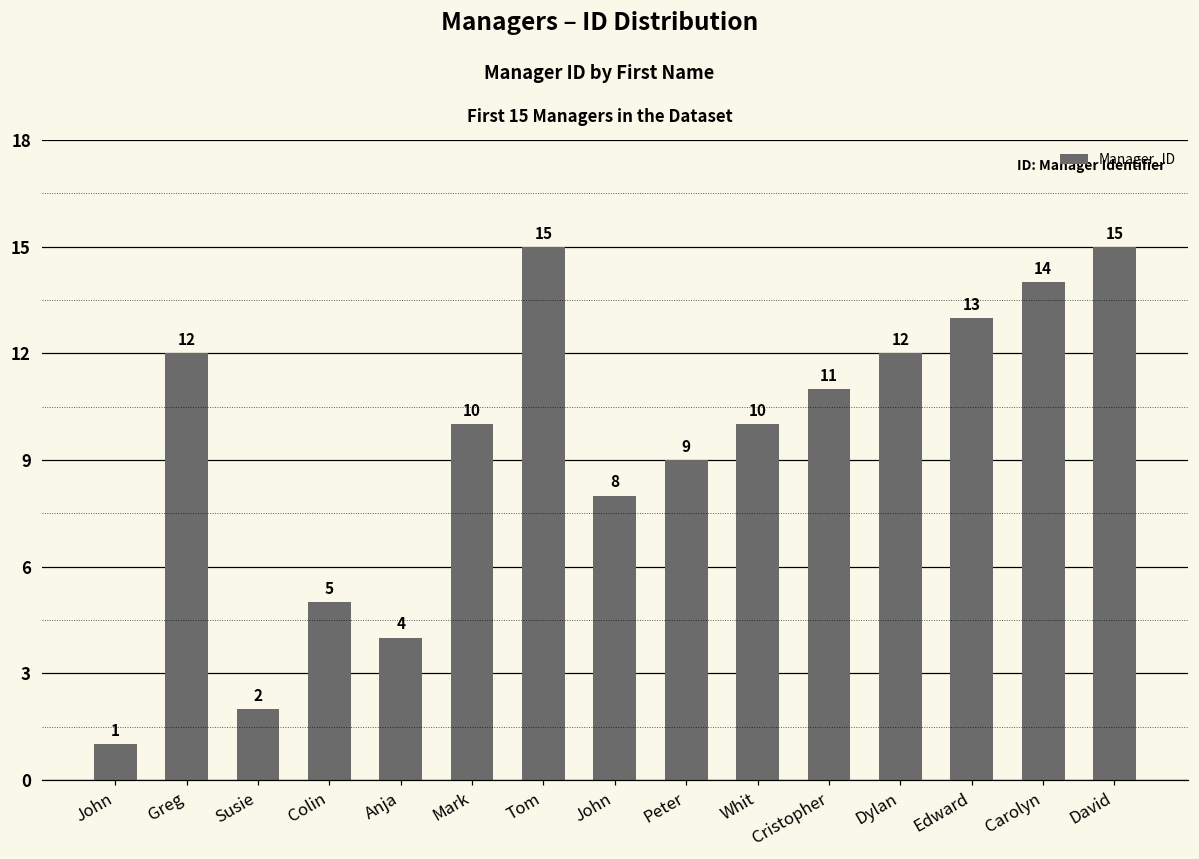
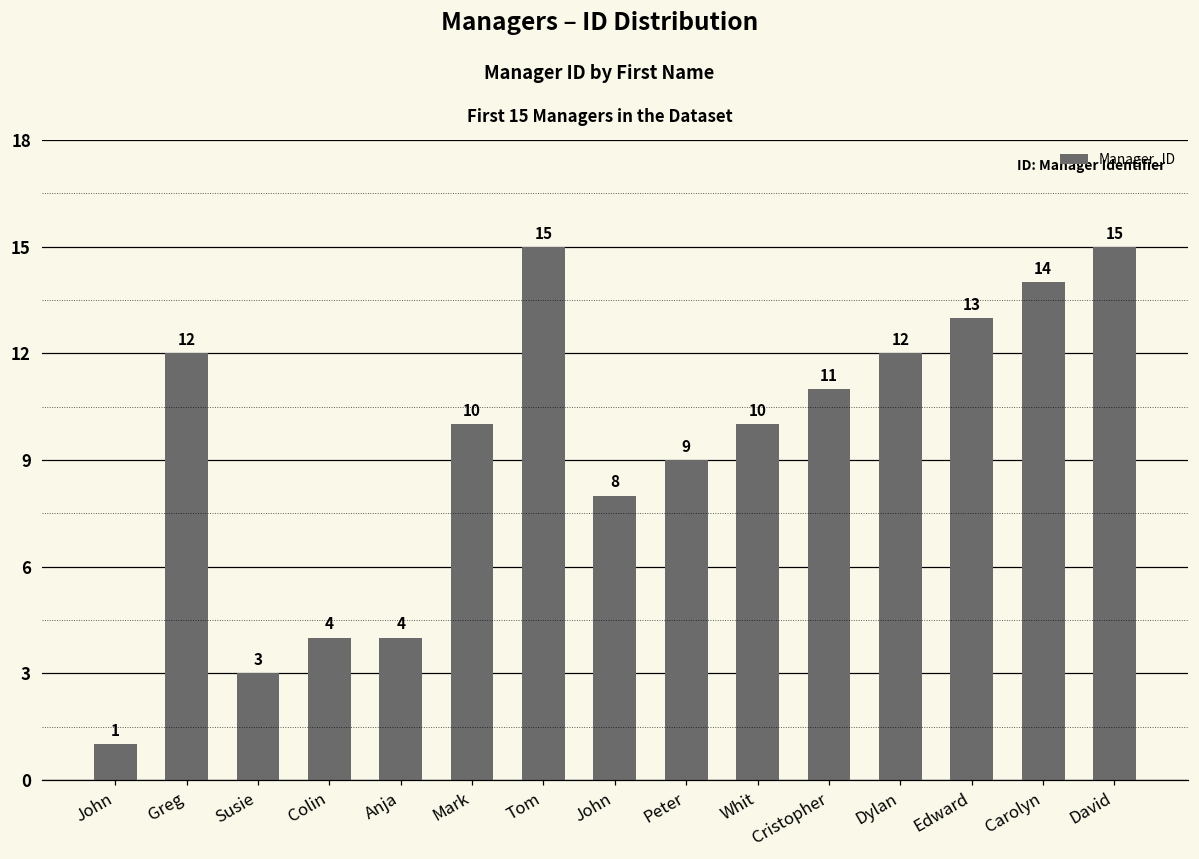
Susie: 2 -> 3
Colin: 5 -> 4
